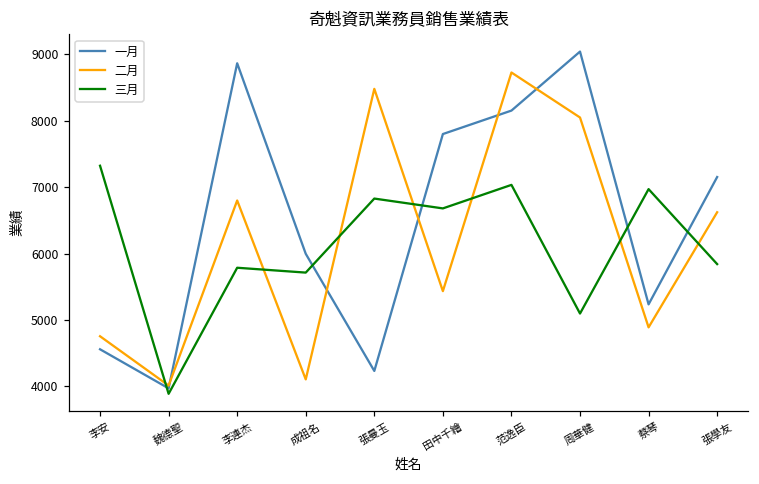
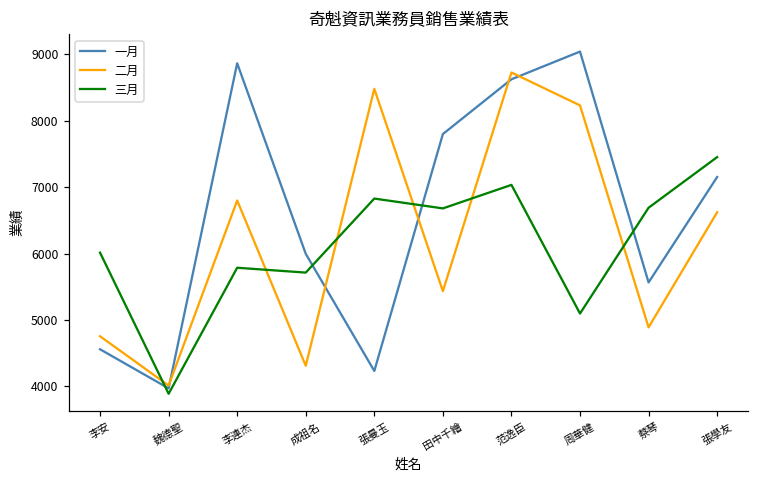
三月, 李安: 7300 -> 6000
二月, 成祖名: 4100 -> 4300
一月, 范逸臣: 8200 -> 8600
二月, 周華健: 8000 -> 8200
一月, 蔡琴: 5200 -> 5600
三月, 蔡琴: 7000 -> 6700
三月, 張學友: 5800 -> 7500
